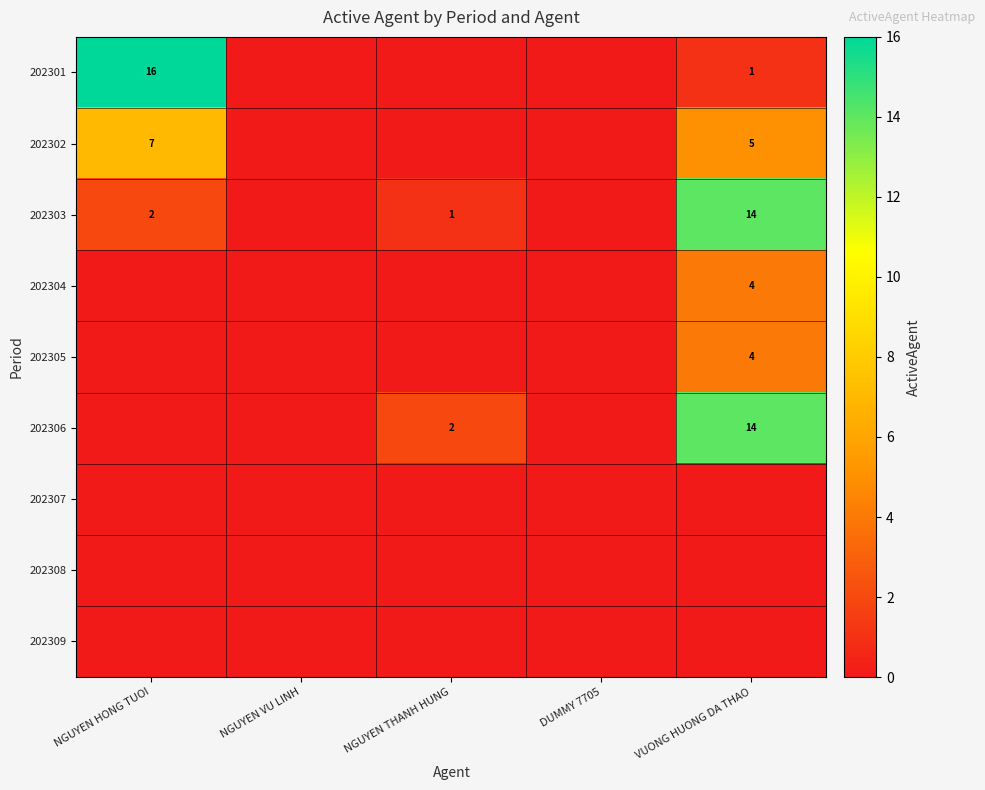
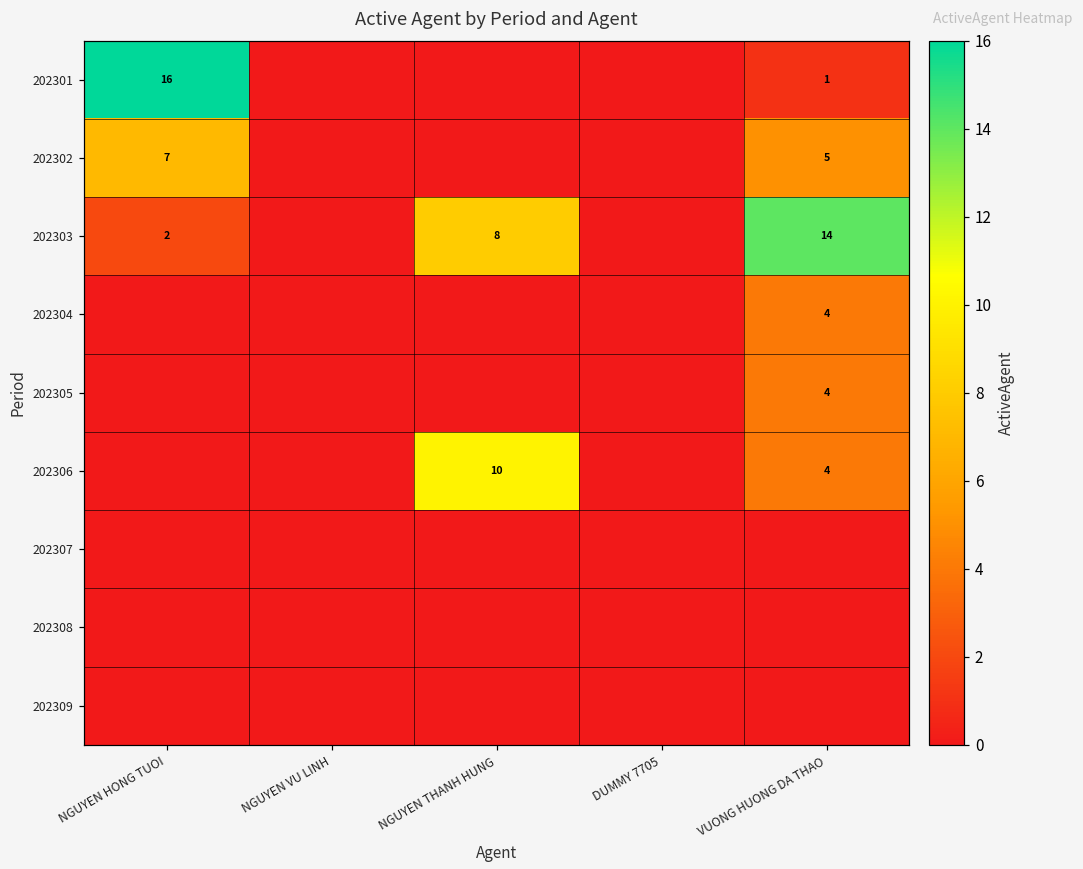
202303, NGUYEN THANH HUNG: 1 -> 8
202306, NGUYEN THANH HUNG: 2 -> 10
202306, VUONG HUONG DA THAO: 14 -> 4
